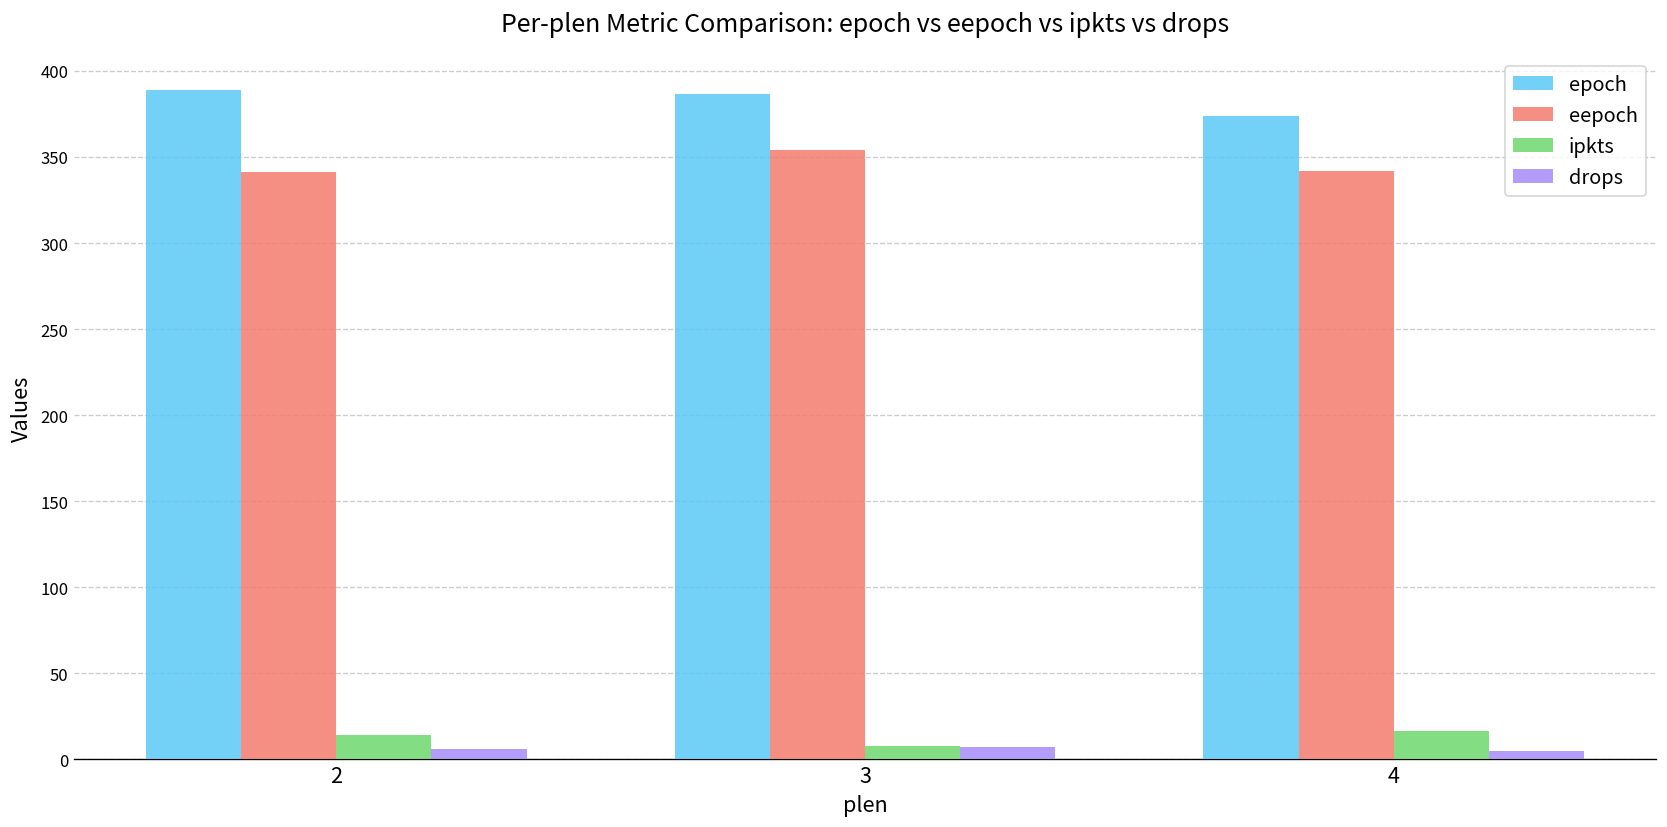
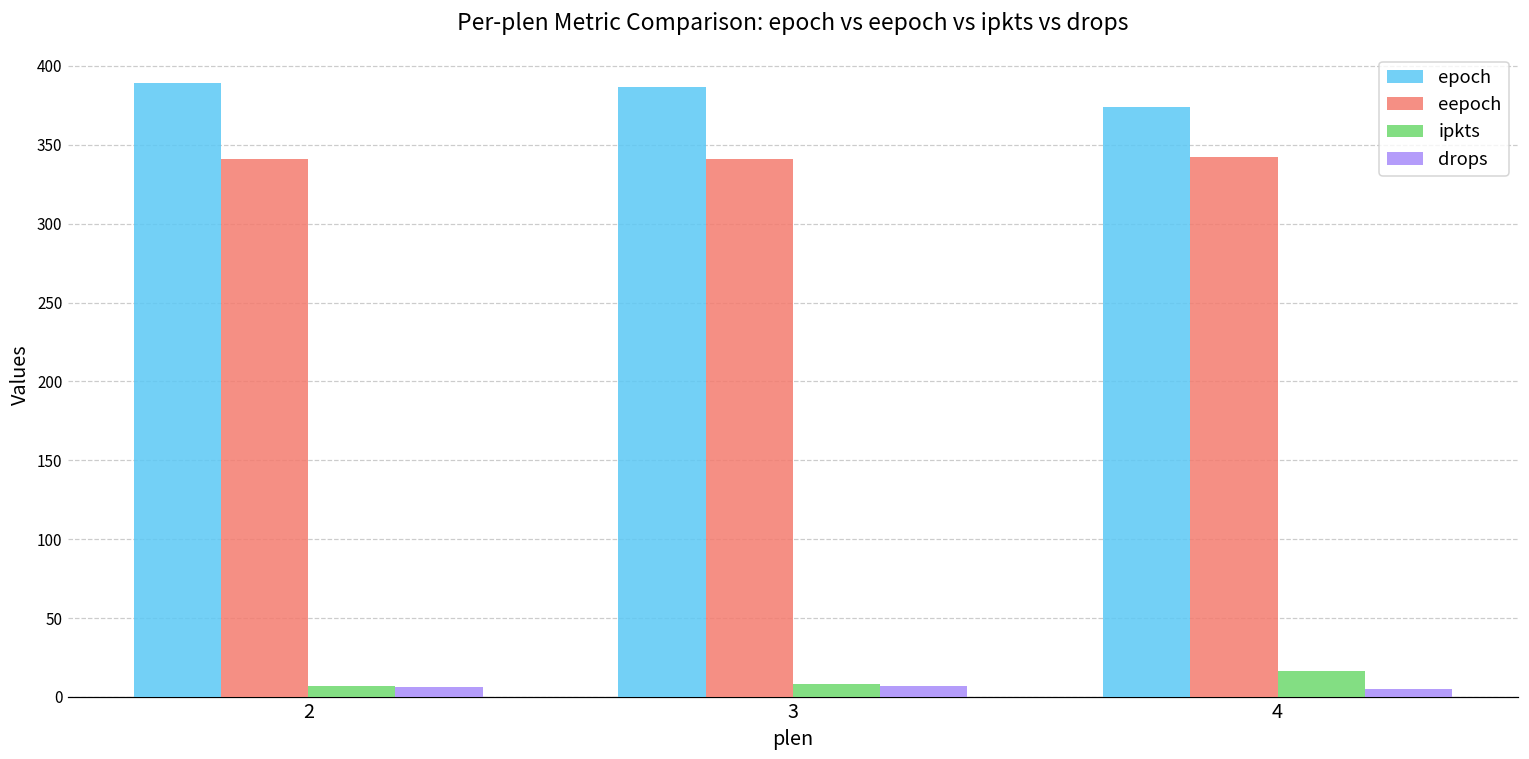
ipkts, 2: 14 -> 7
eepoch, 3: 354 -> 341
